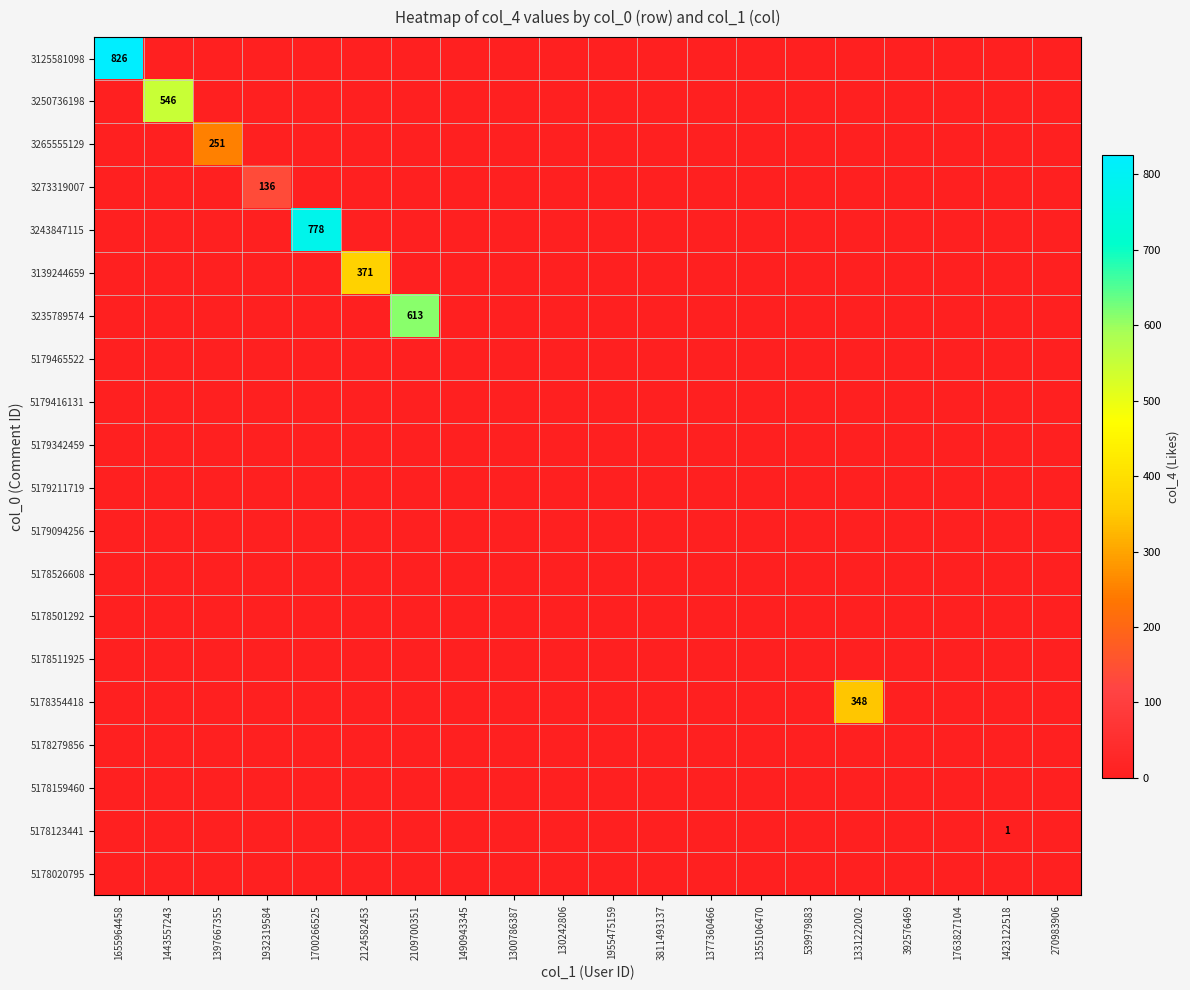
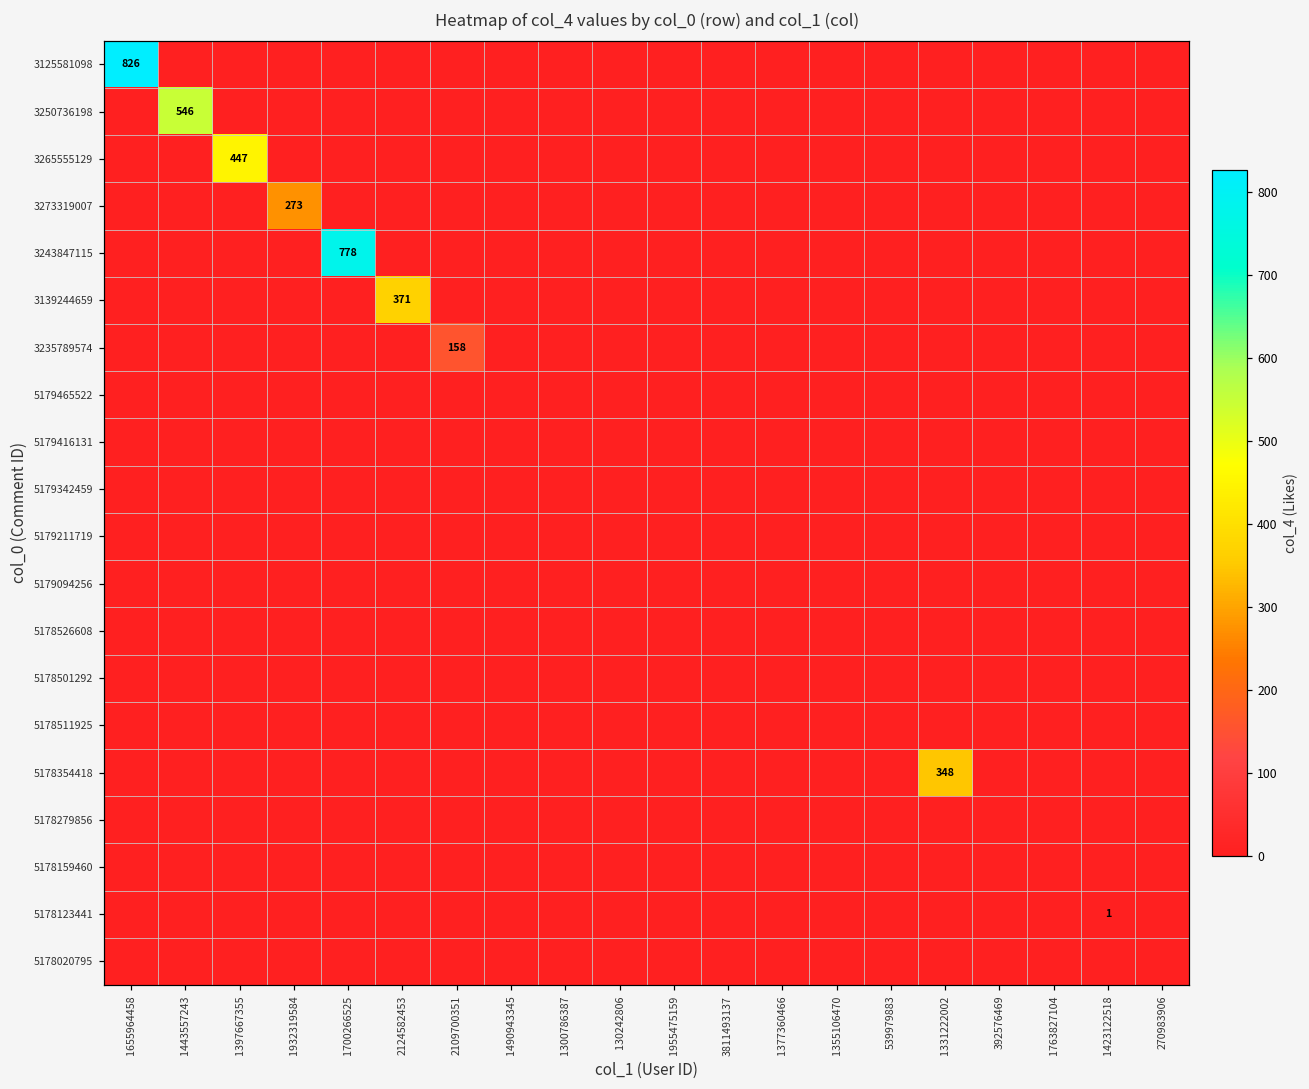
3265555129, 1397667355: 251 -> 447
3273319007, 1932319584: 136 -> 273
3235789574, 2109700351: 613 -> 158
